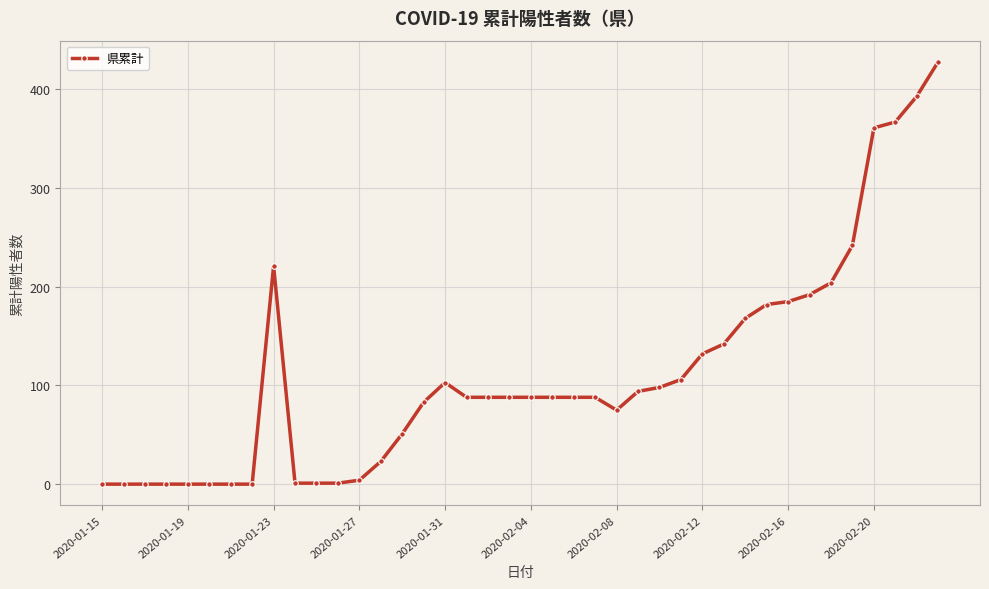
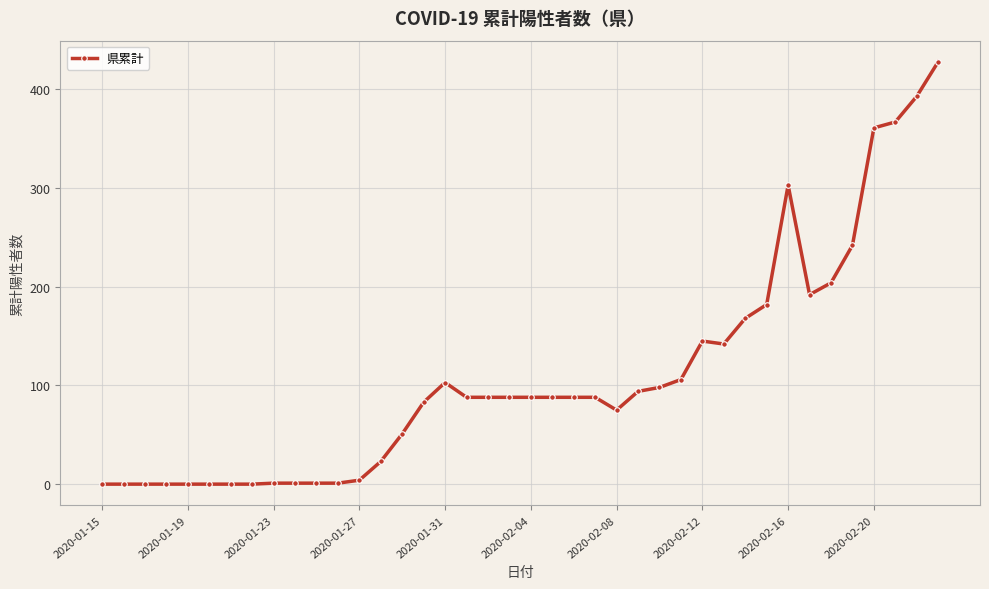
2020-01-23: 220 -> 0
2020-02-12: 130 -> 150
2020-02-16: 190 -> 300
